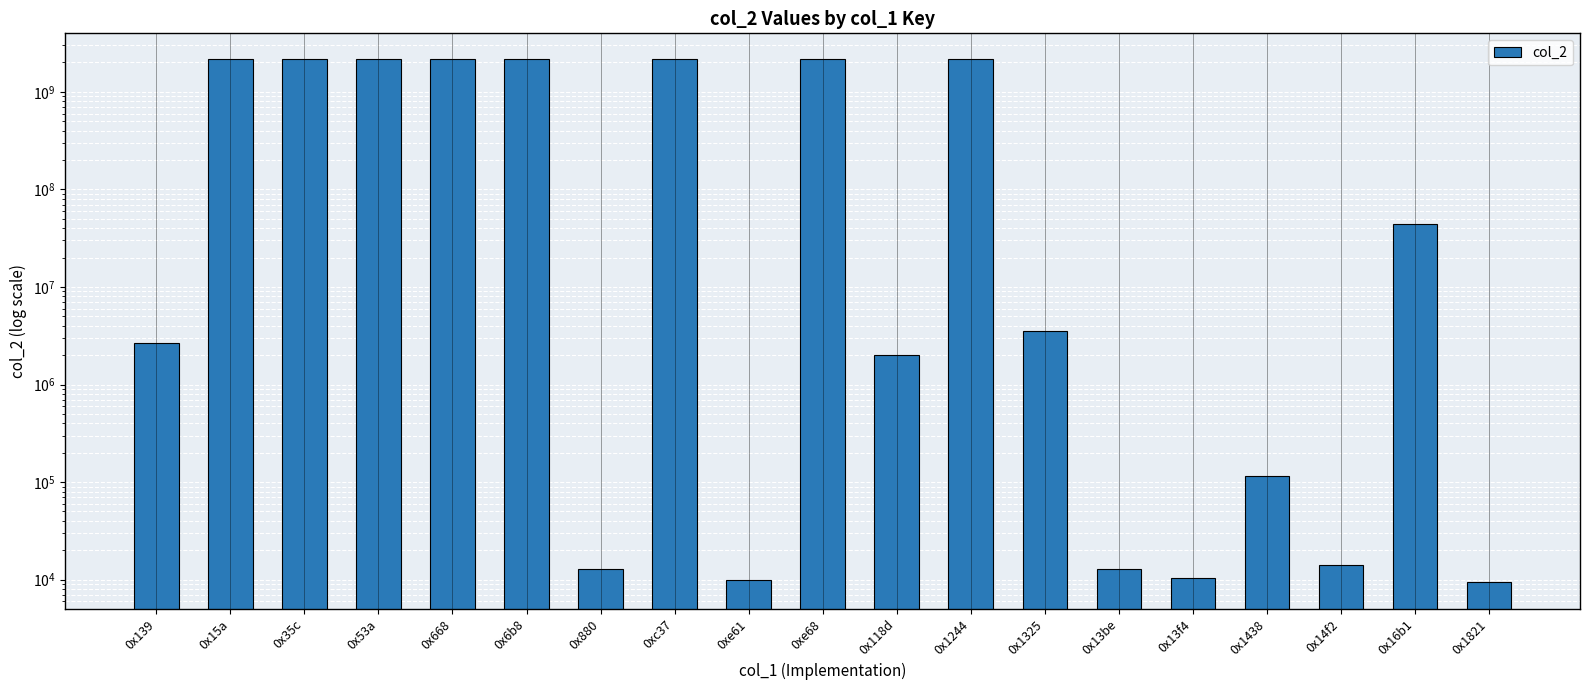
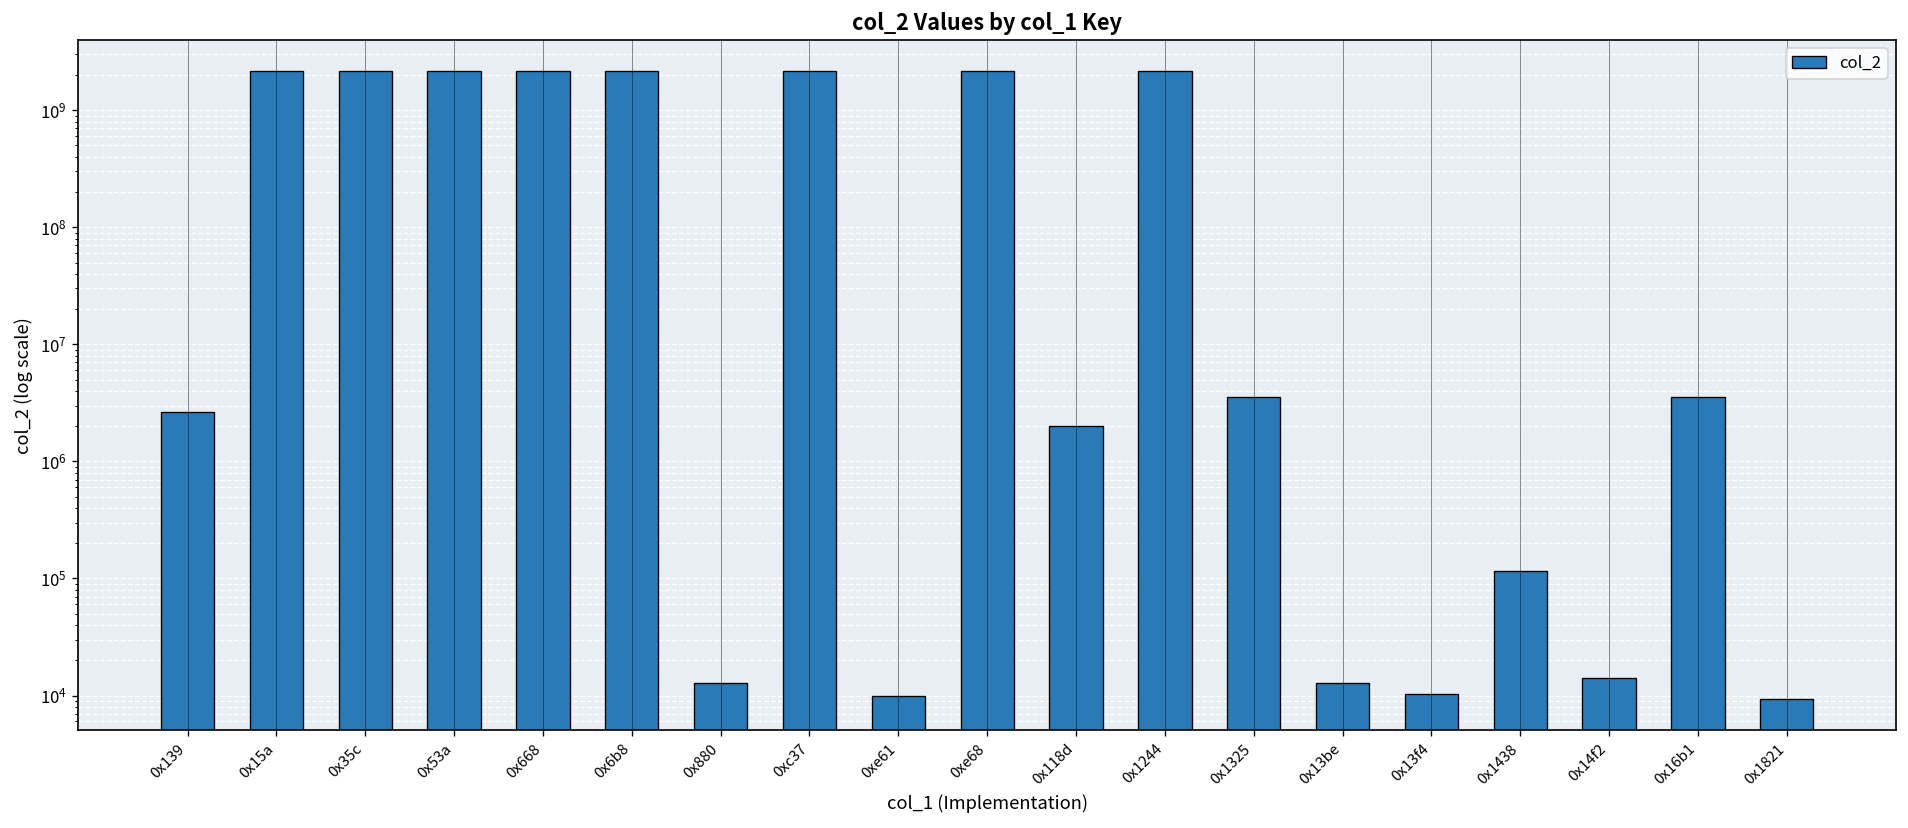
0x16b1: 40000000 -> 3600000
